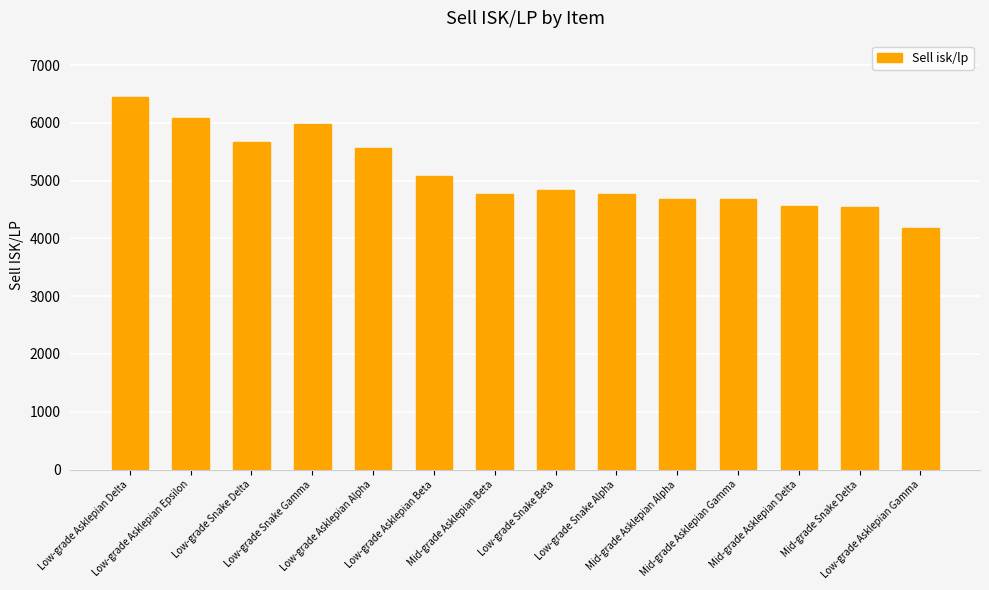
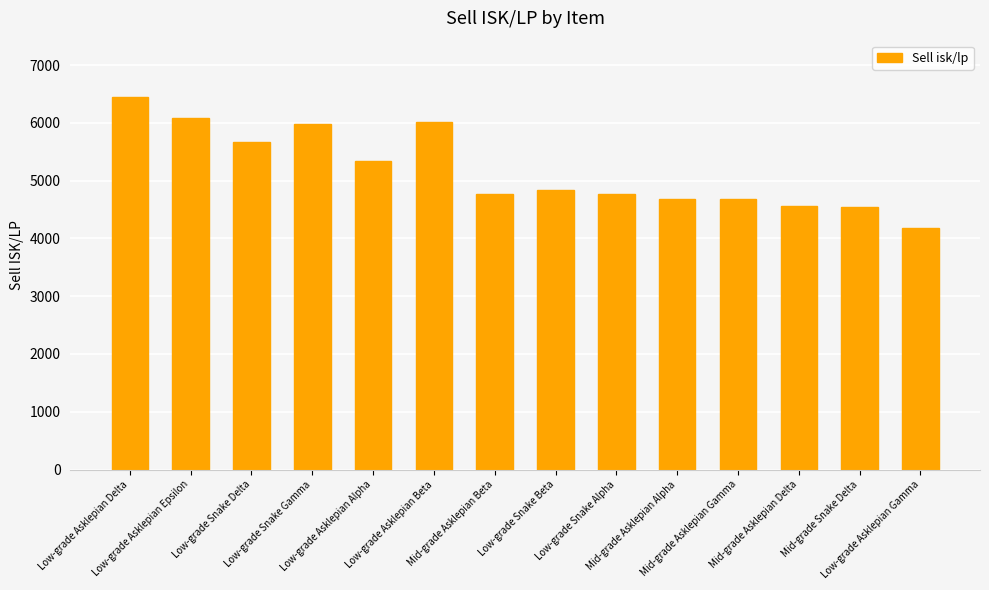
Low-grade Asklepian Alpha: 5600 -> 5300
Low-grade Asklepian Beta: 5100 -> 6000
